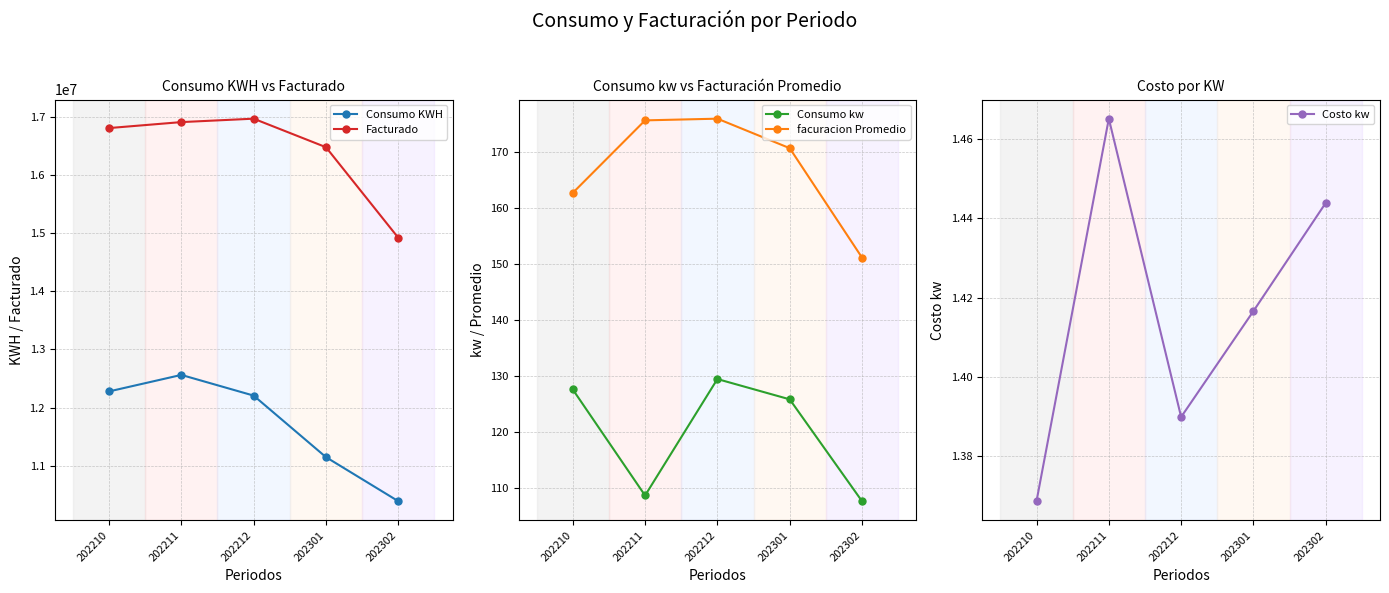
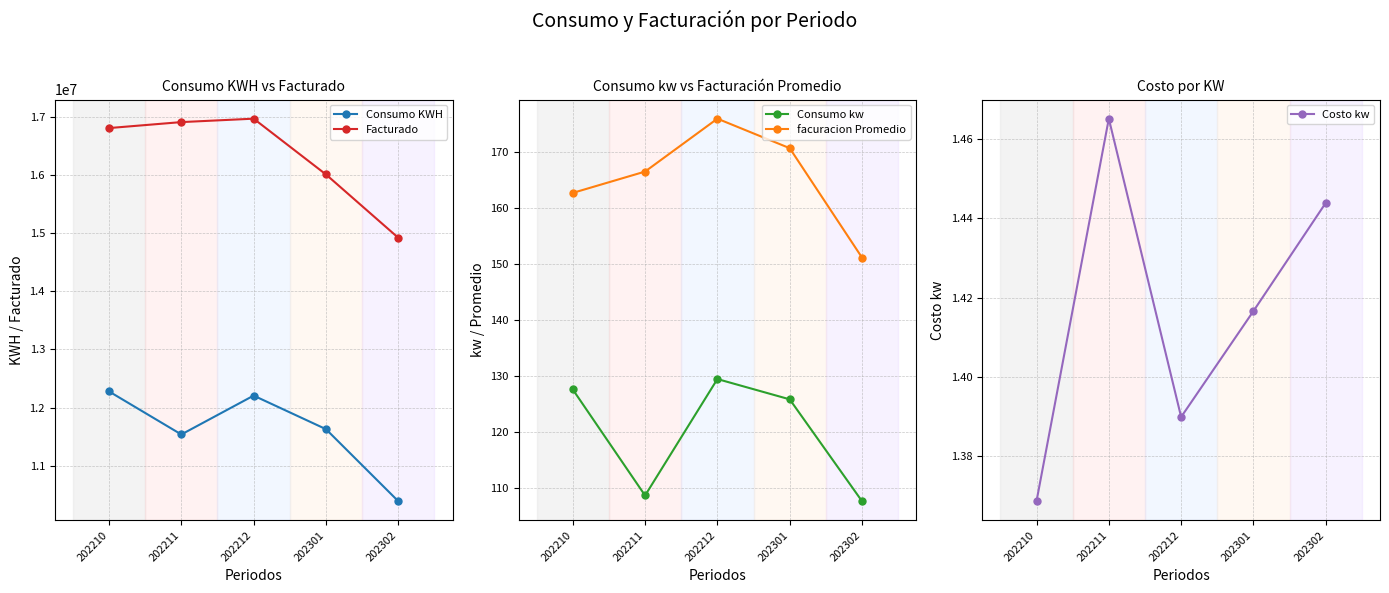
Consumo KWH vs Facturado, Consumo KWH, 202211: 12600000 -> 11500000
Consumo KWH vs Facturado, Consumo KWH, 202301: 11200000 -> 11600000
Consumo KWH vs Facturado, Facturado, 202301: 16500000 -> 16000000
Consumo kw vs Facturación Promedio, facuracion Promedio, 202211: 176 -> 167
